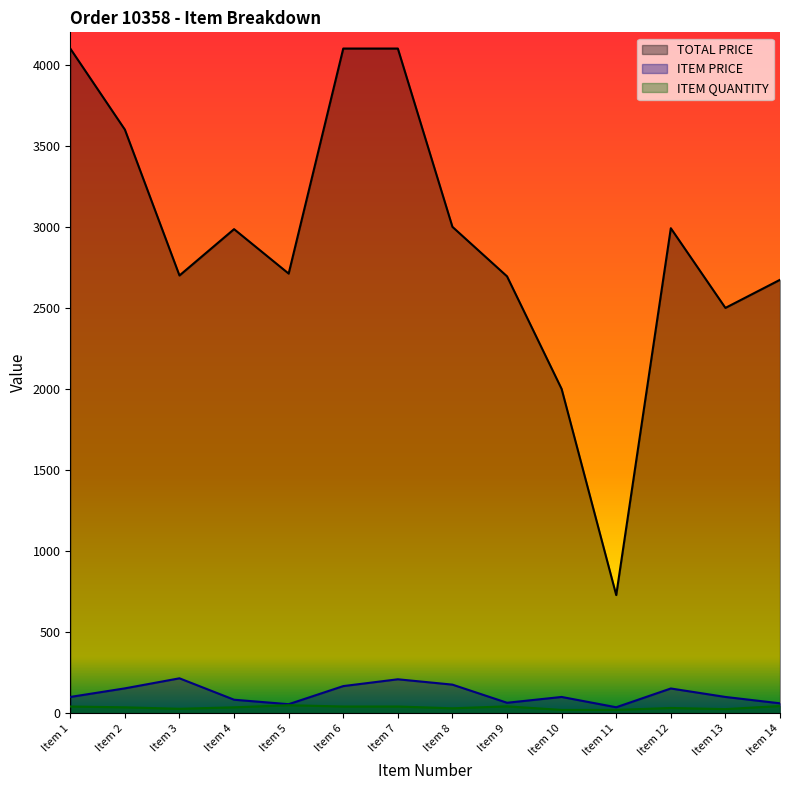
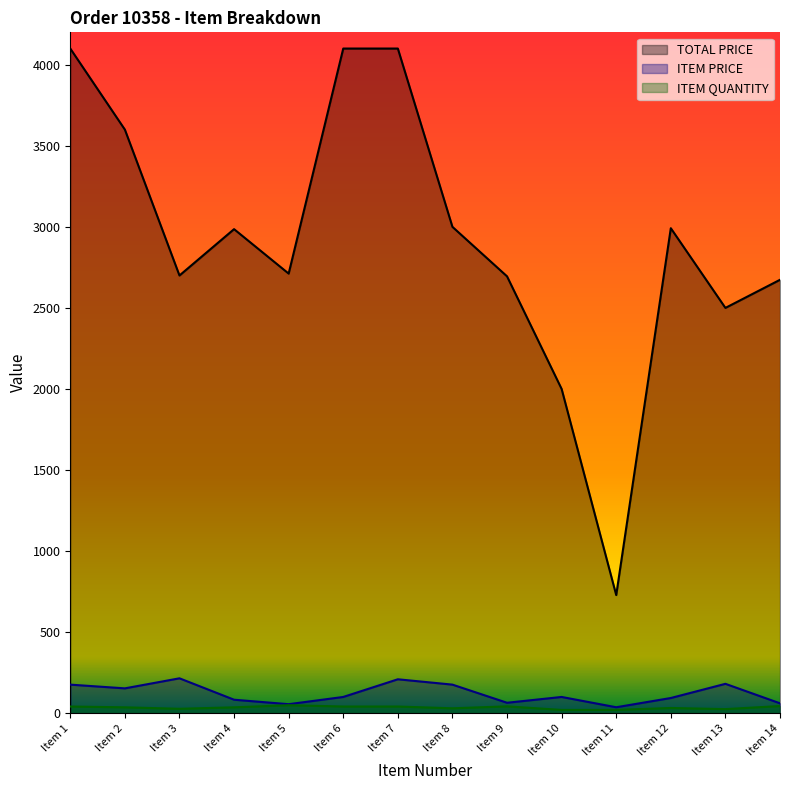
ITEM PRICE, Item 1: 100 -> 180
ITEM PRICE, Item 6: 170 -> 100
ITEM PRICE, Item 12: 150 -> 90
ITEM PRICE, Item 13: 100 -> 180
